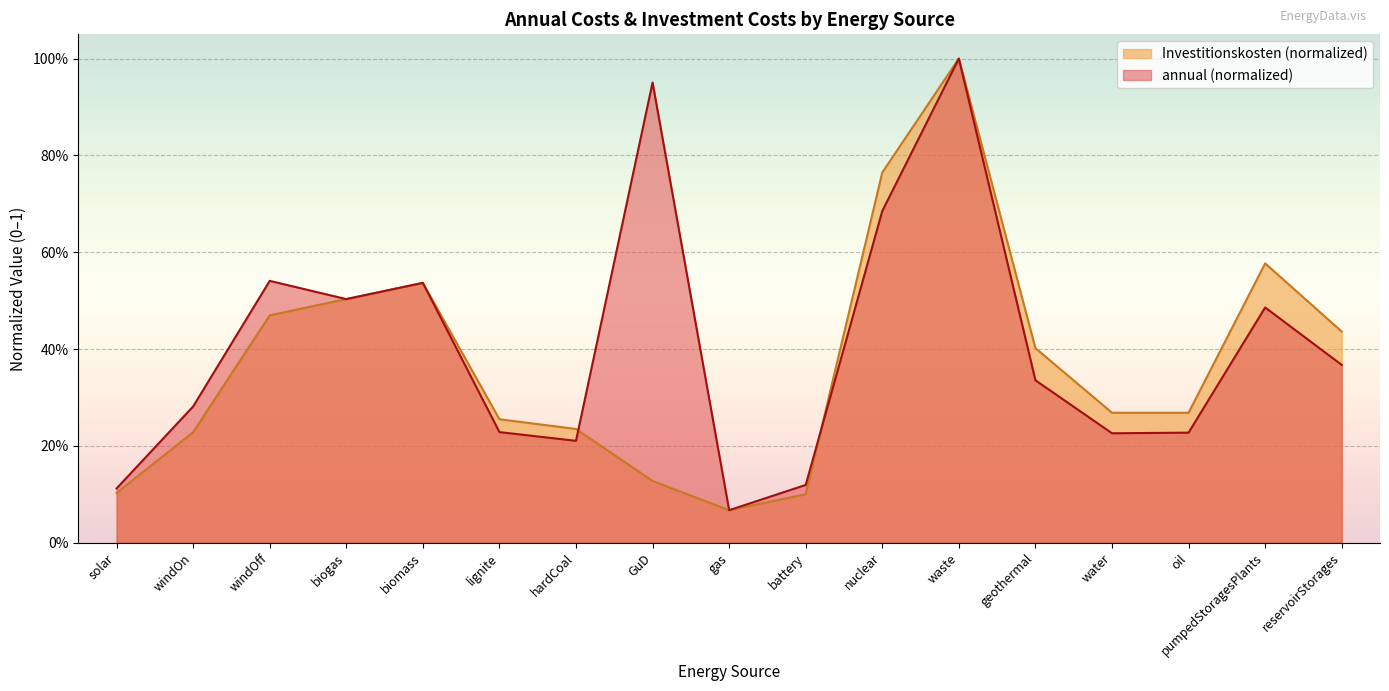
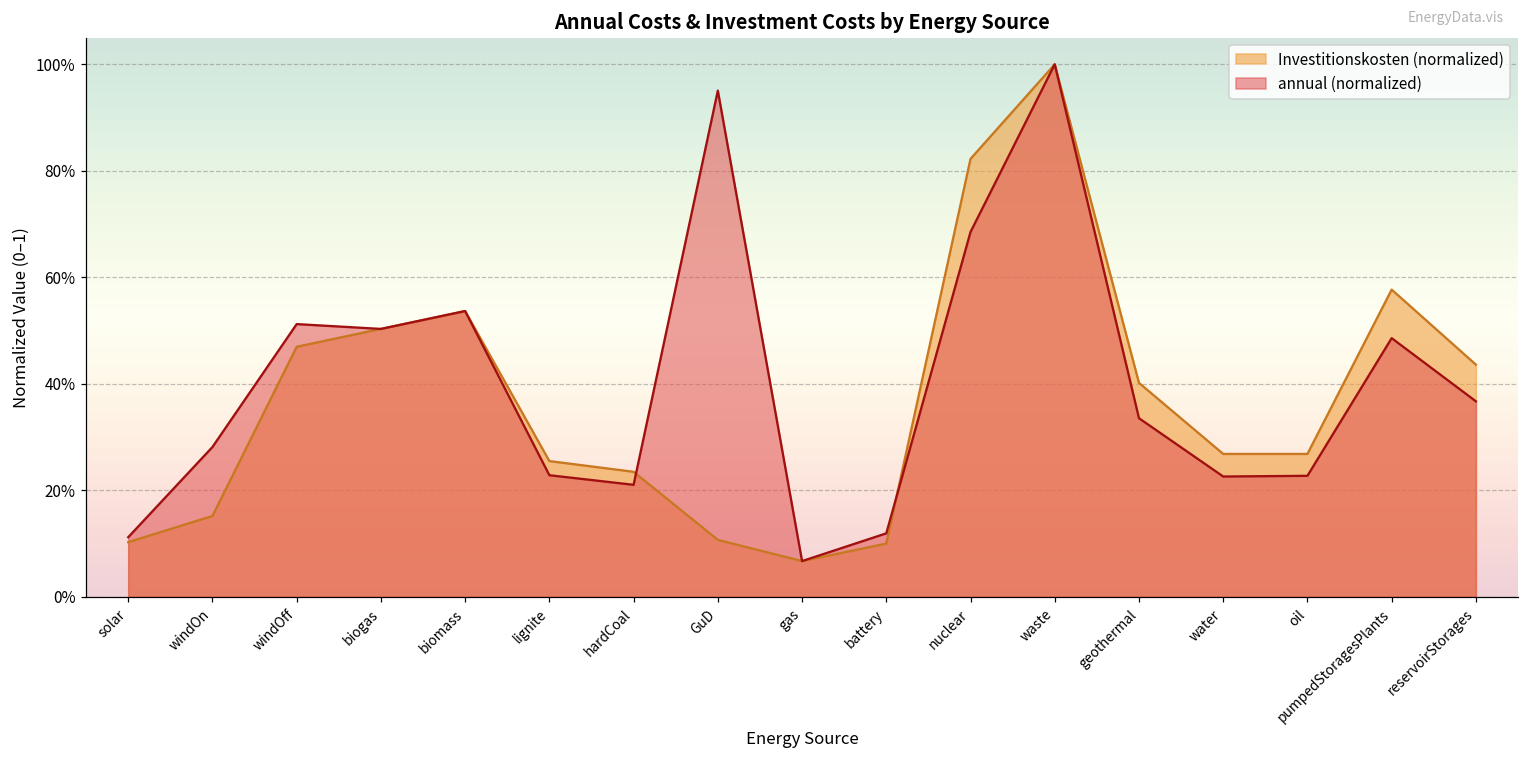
Investitionskosten (normalized), windOn: 23% -> 15%
annual (normalized), windOff: 54% -> 51%
Investitionskosten (normalized), GuD: 13% -> 11%
Investitionskosten (normalized), nuclear: 76% -> 82%
